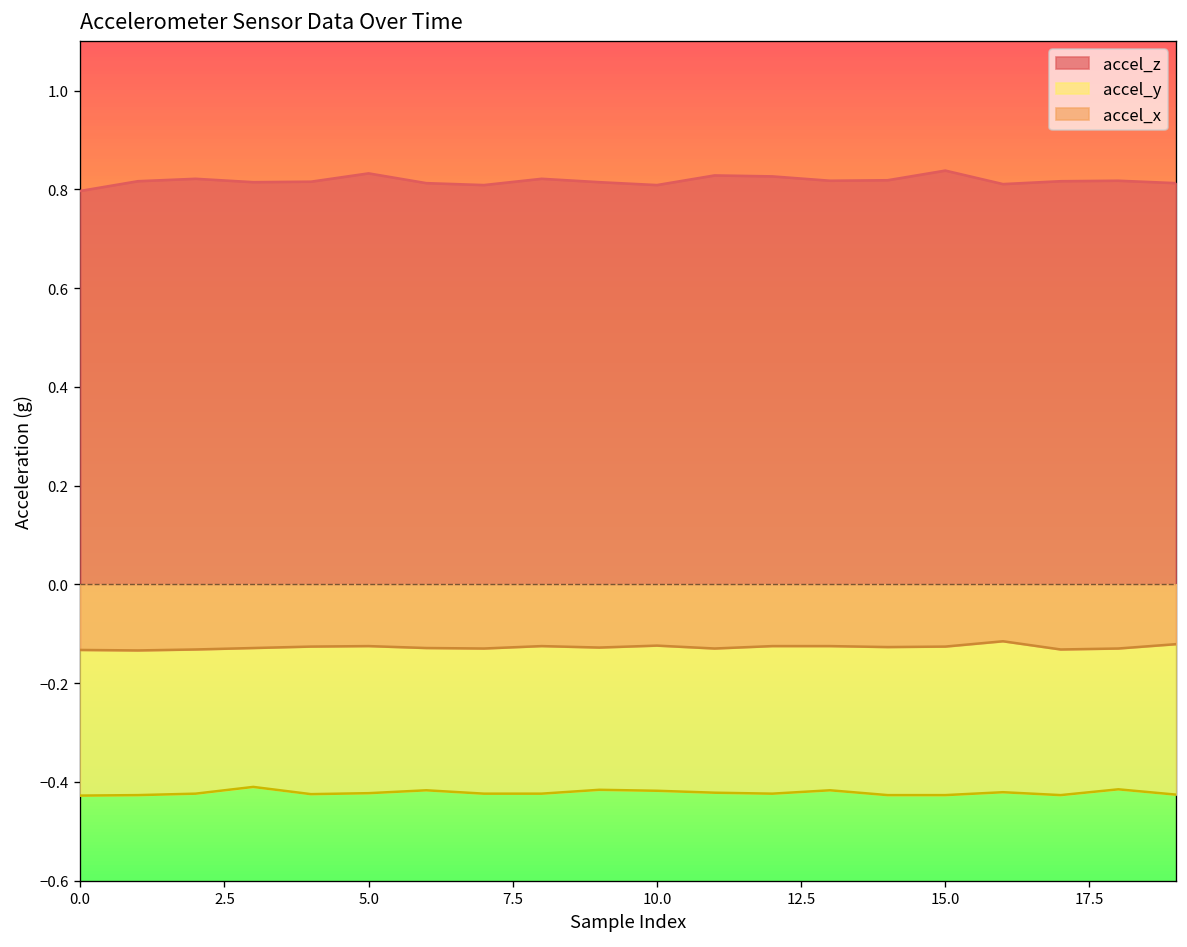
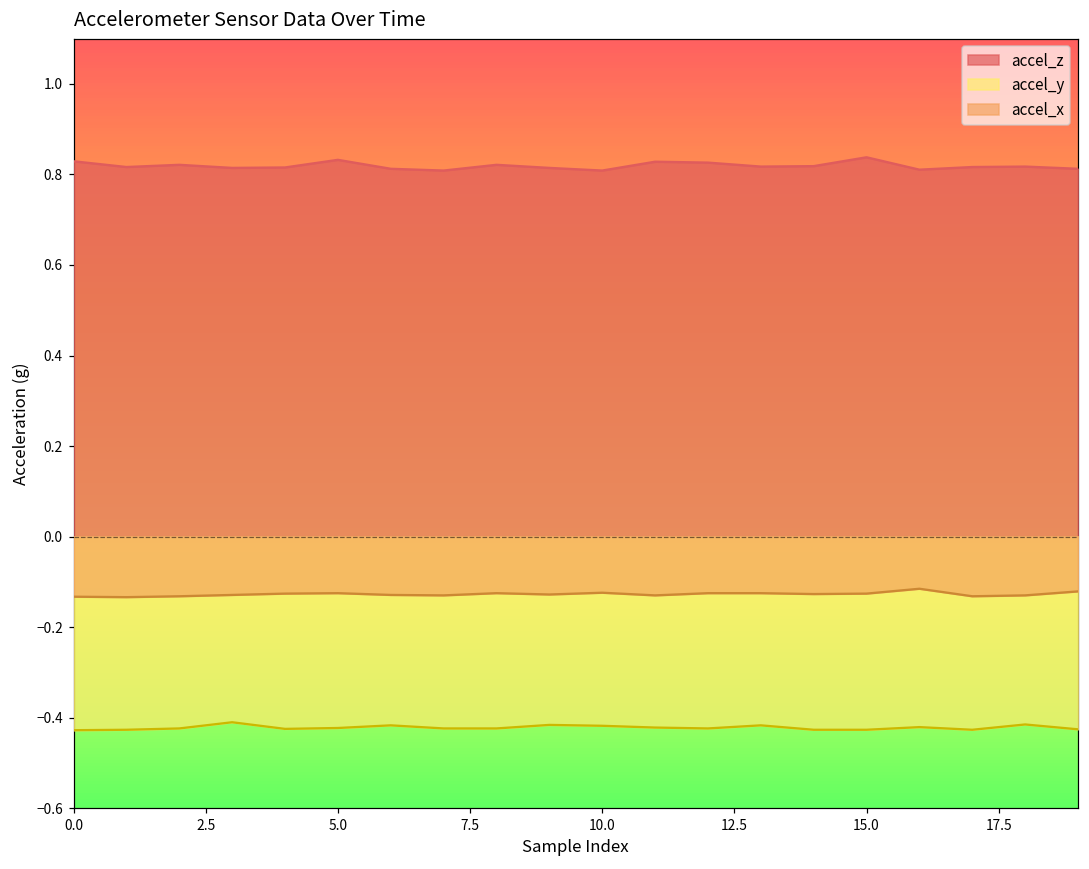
accel_z, 0.0: 0.80 -> 0.83
